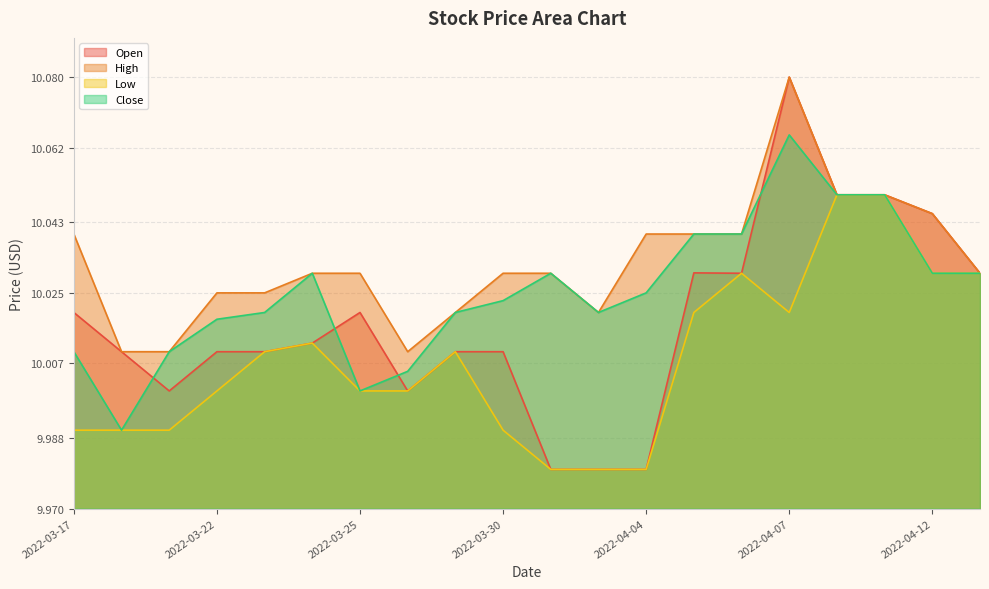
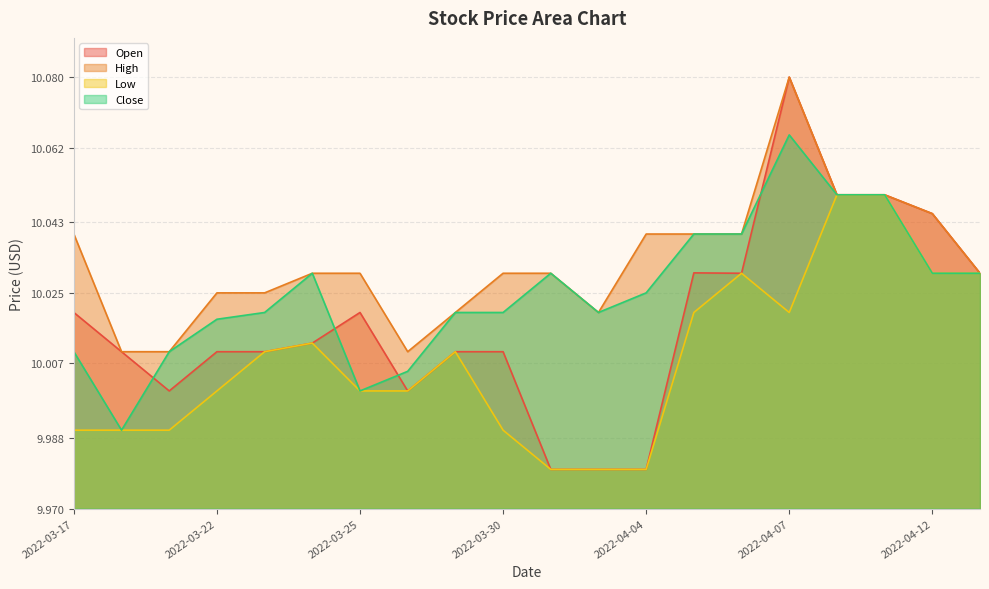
Close, 2022-03-30: 10.023 -> 10.020
